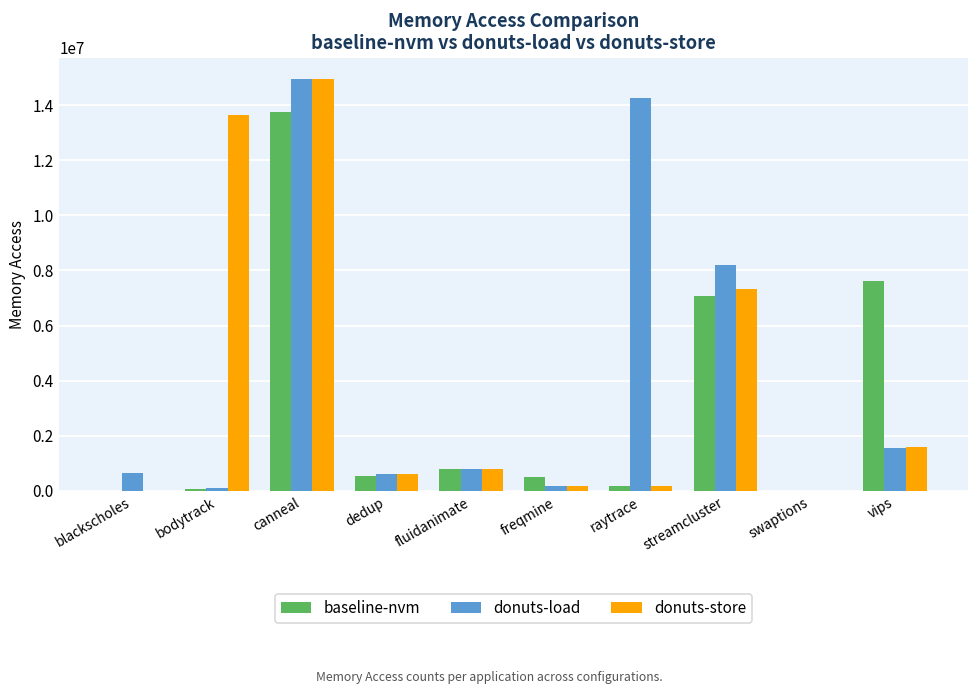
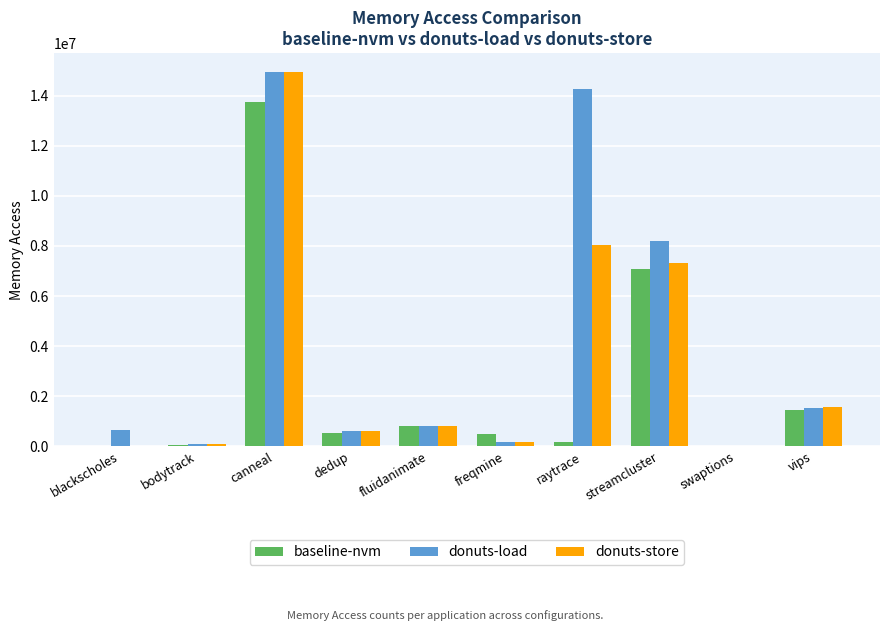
donuts-store, bodytrack: 13600000 -> 100000
donuts-store, raytrace: 200000 -> 8000000
baseline-nvm, vips: 7600000 -> 1500000
